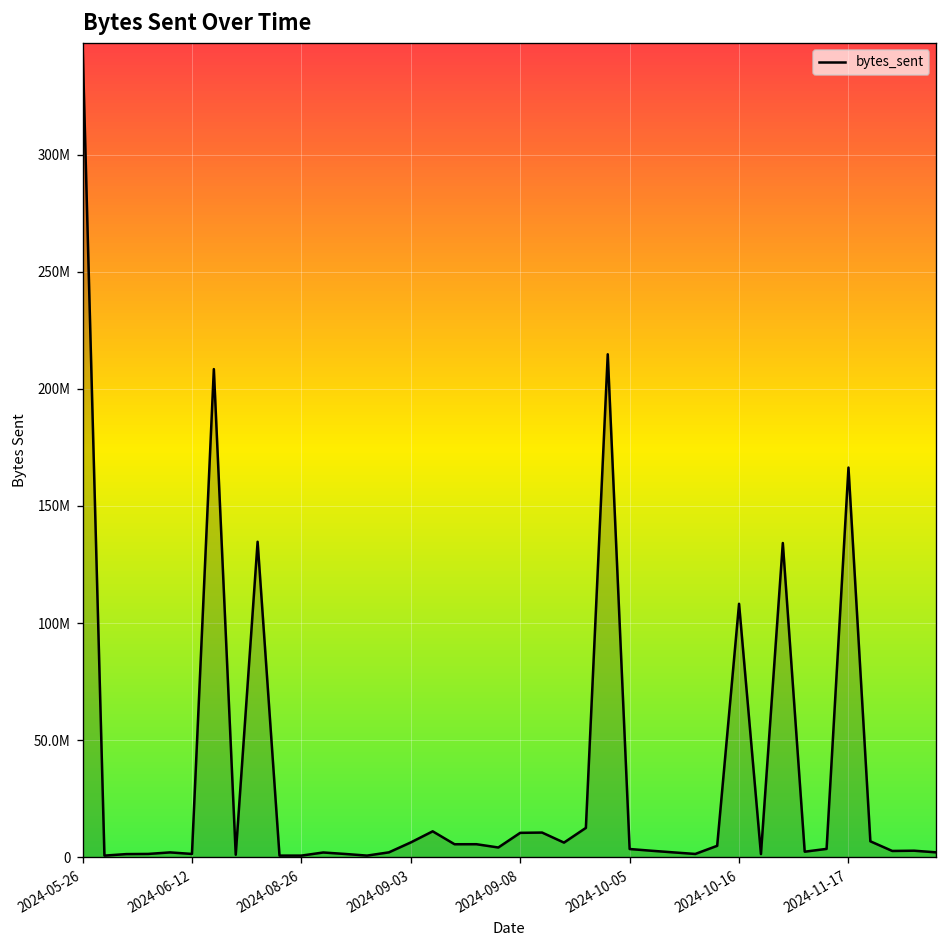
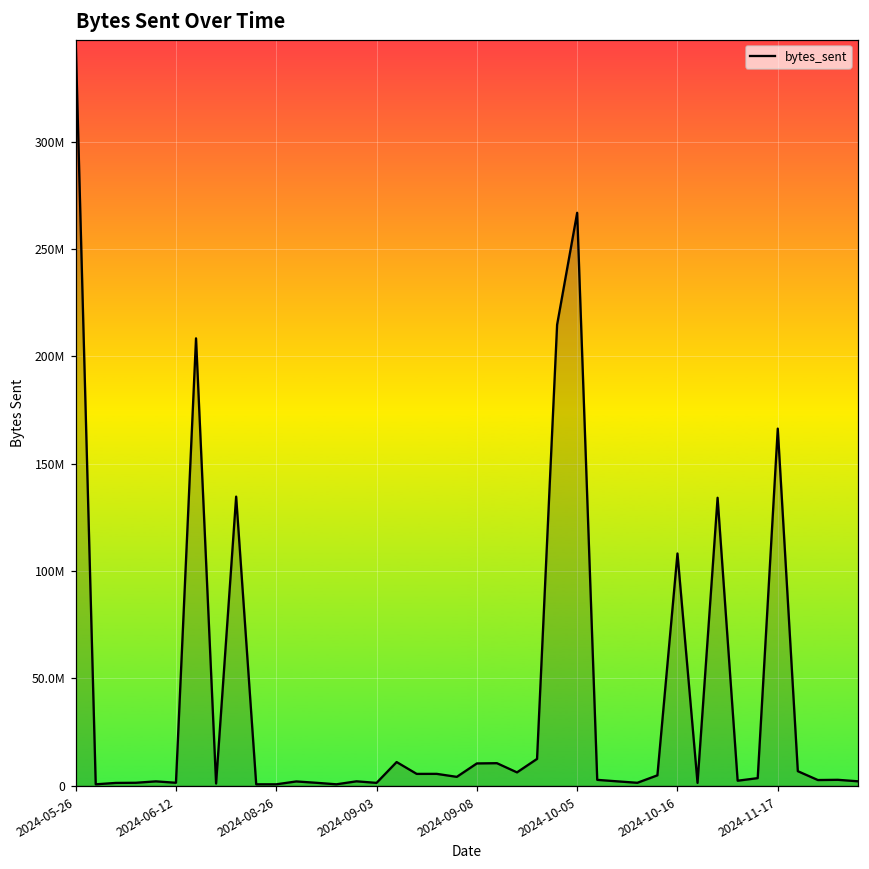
2024-09-03: 6000000 -> 1000000
2024-10-05: 4000000 -> 267000000
